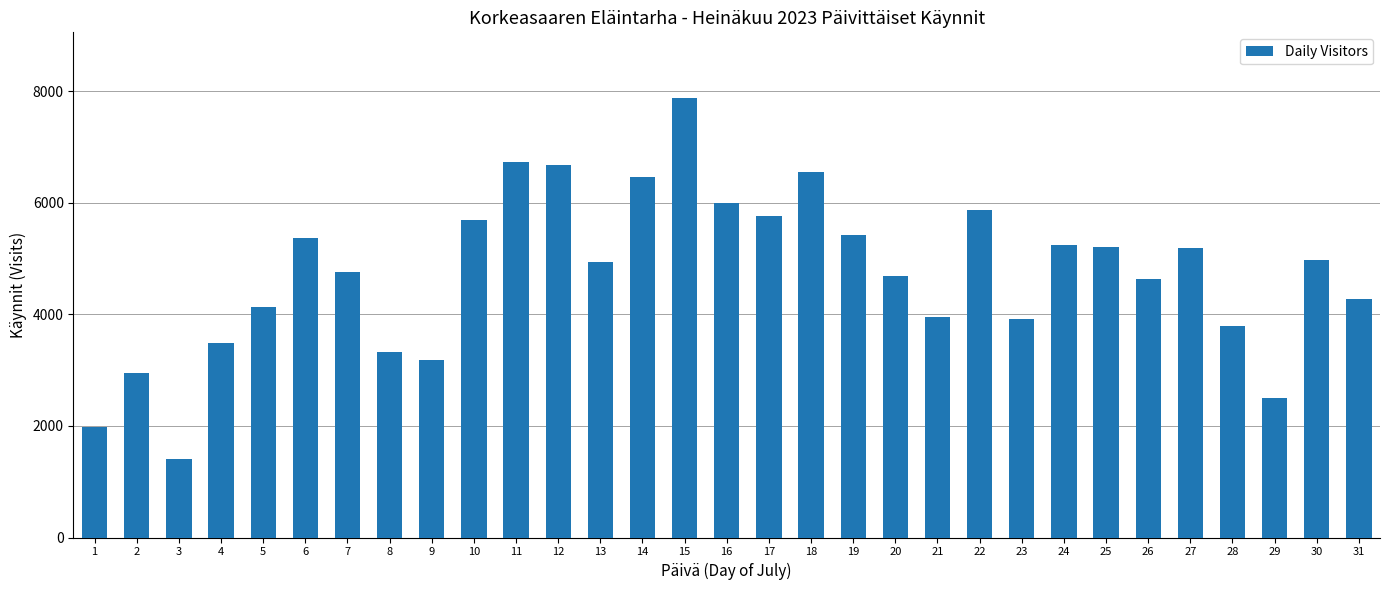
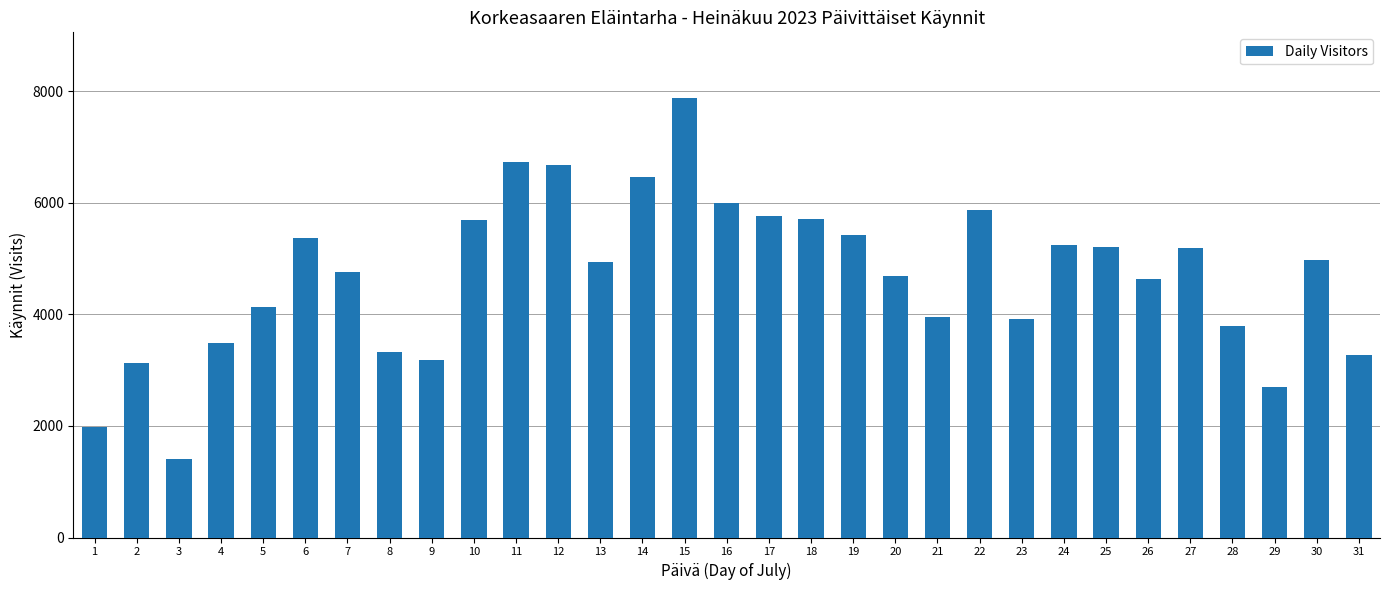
2: 3000 -> 3100
18: 6500 -> 5700
29: 2500 -> 2700
31: 4300 -> 3300
